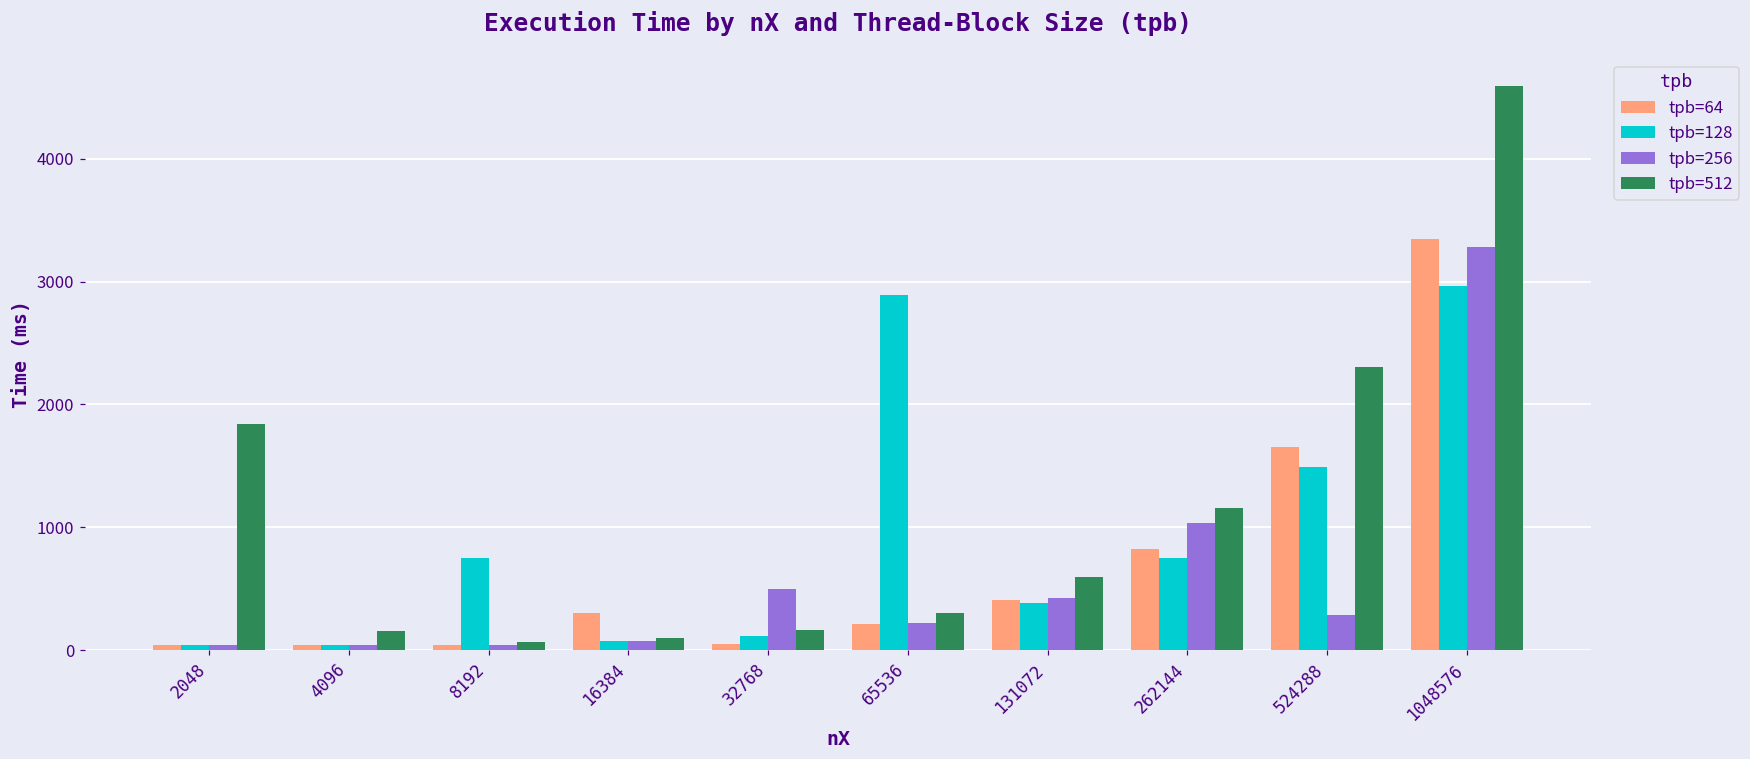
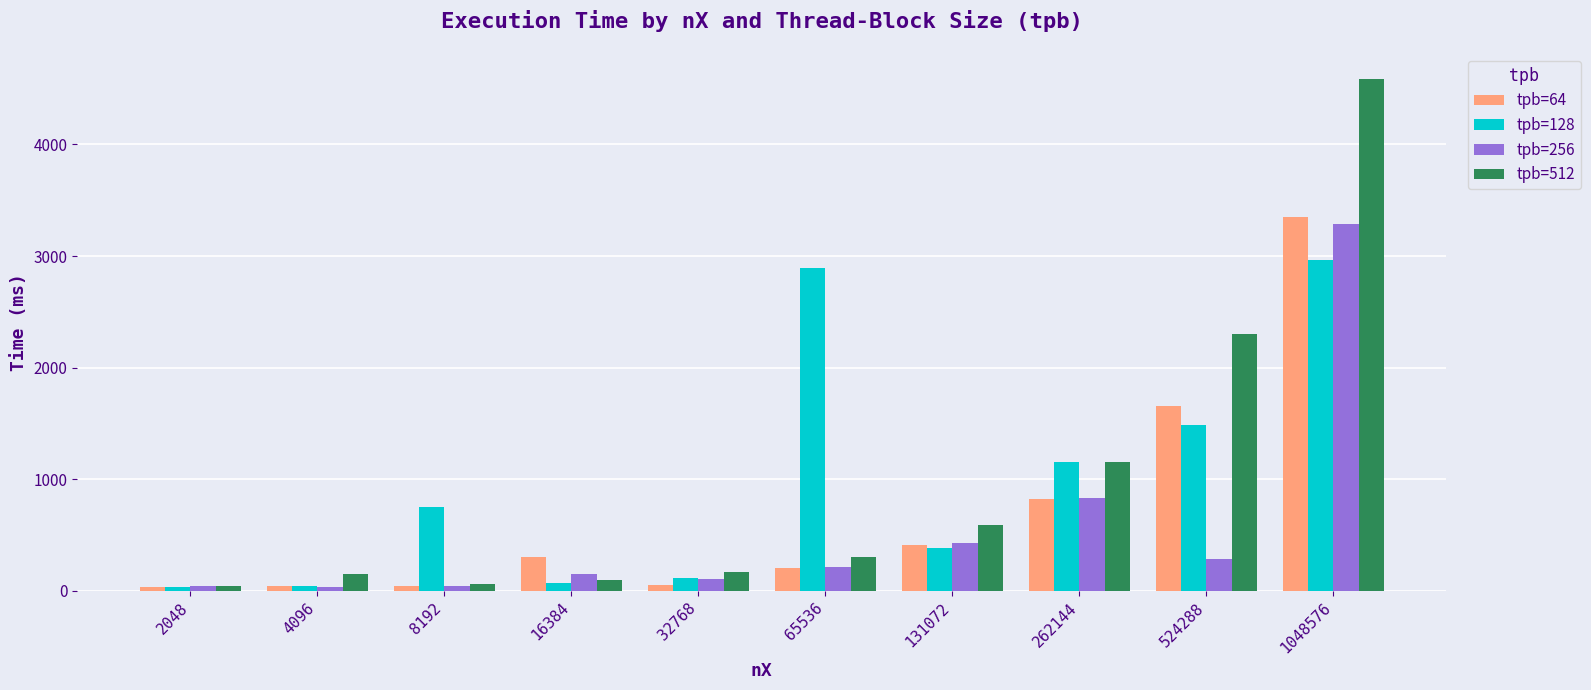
tpb=512, 2048: 1840 -> 40
tpb=256, 16384: 70 -> 150
tpb=256, 32768: 500 -> 110
tpb=128, 262144: 750 -> 1150
tpb=256, 262144: 1030 -> 830
